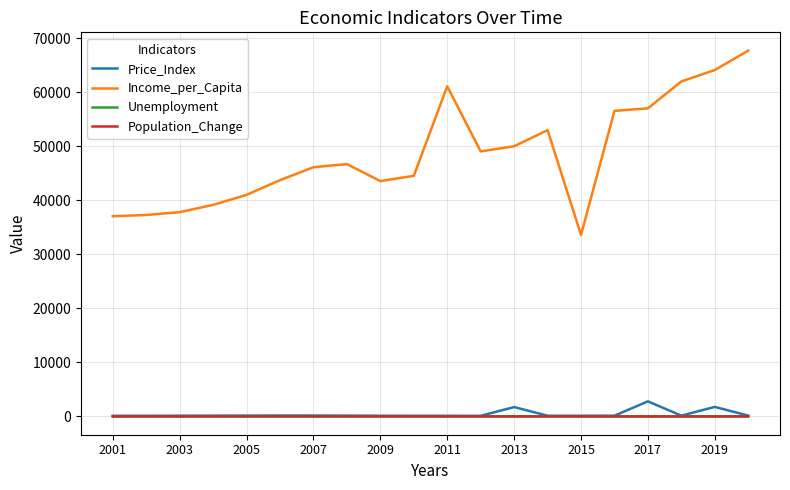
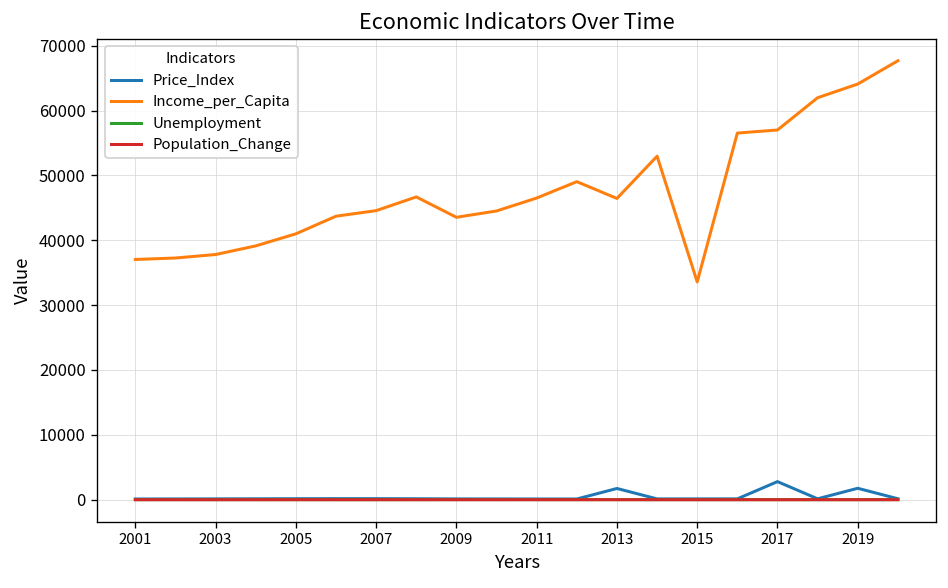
Income_per_Capita, 2007: 46000 -> 45000
Income_per_Capita, 2011: 61000 -> 47000
Income_per_Capita, 2013: 50000 -> 46000
